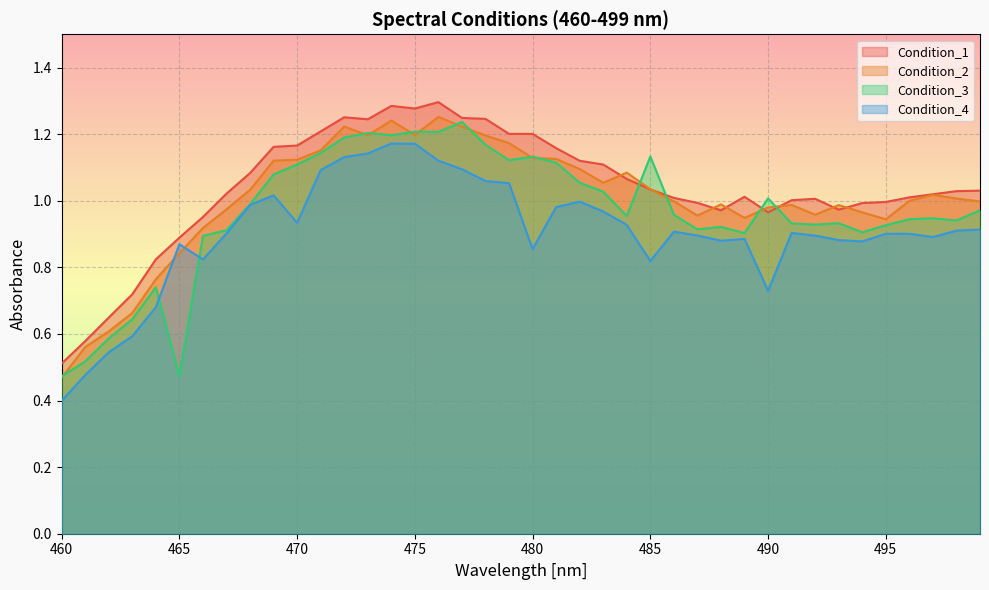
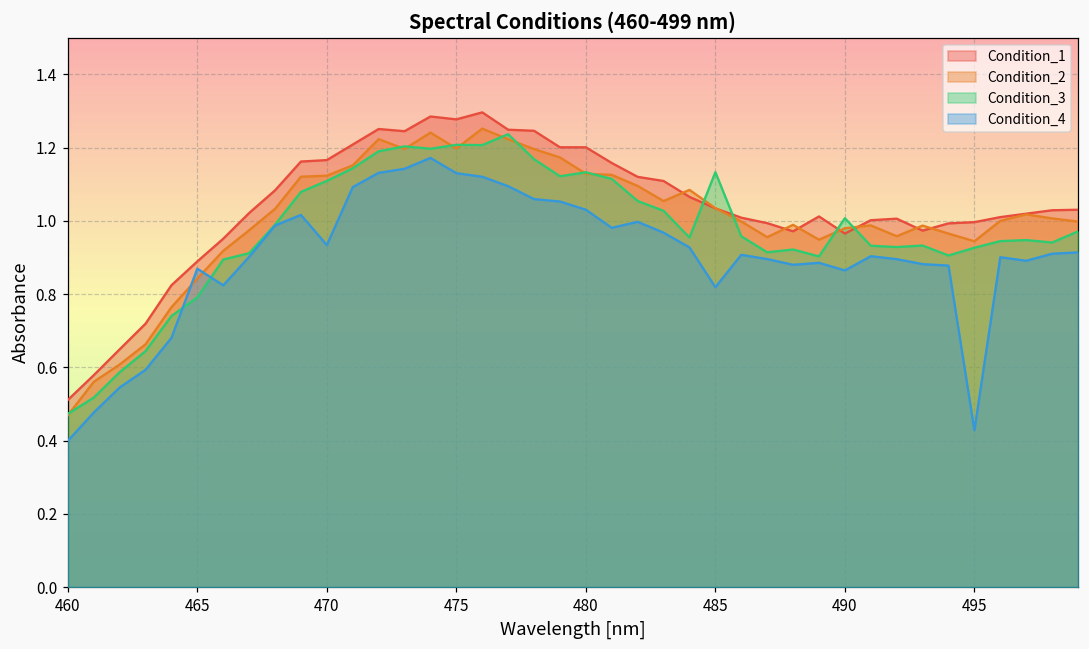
Condition_3, 465: 0.47 -> 0.79
Condition_4, 475: 1.17 -> 1.13
Condition_4, 480: 0.85 -> 1.03
Condition_4, 490: 0.73 -> 0.86
Condition_4, 495: 0.90 -> 0.43
